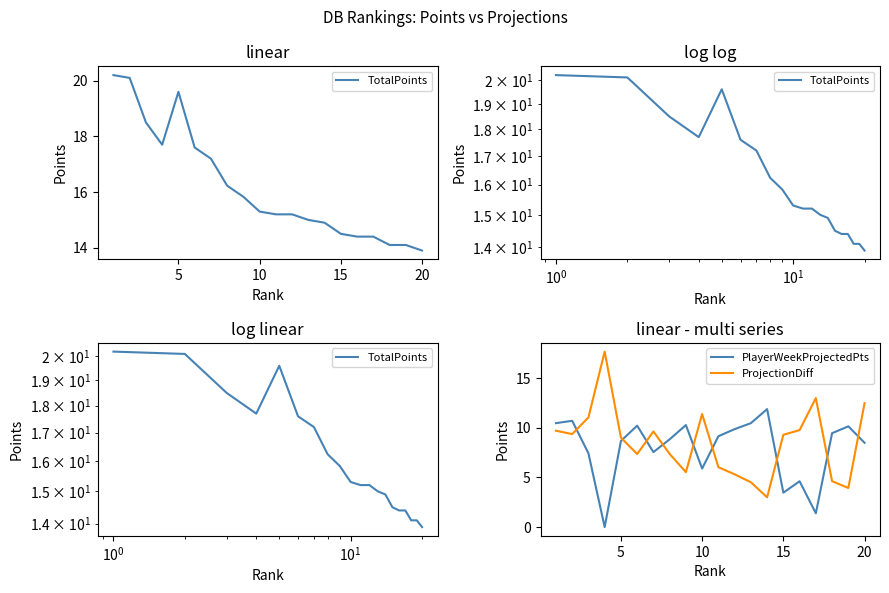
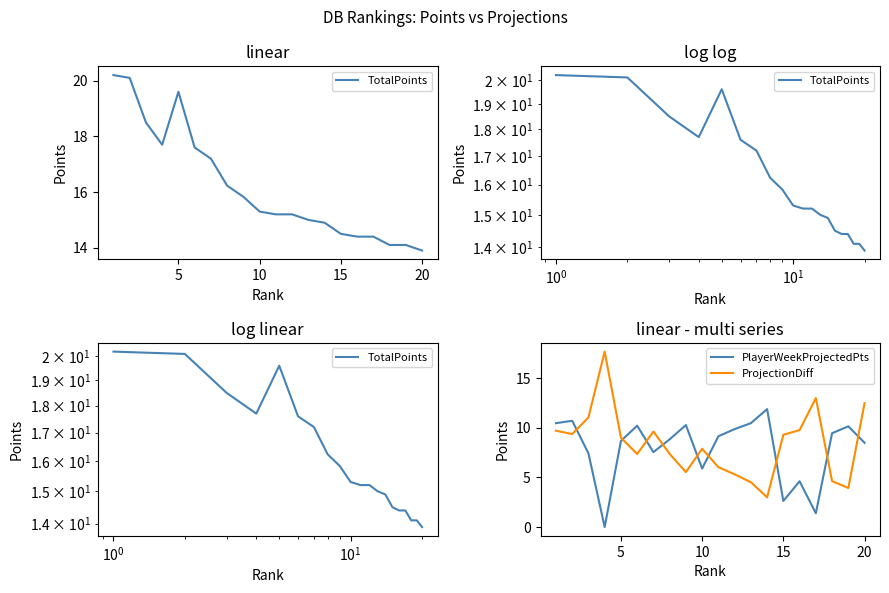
linear - multi series, ProjectionDiff, 10: 11 -> 8
linear - multi series, PlayerWeekProjectedPts, 15: 3.5 -> 2.6
